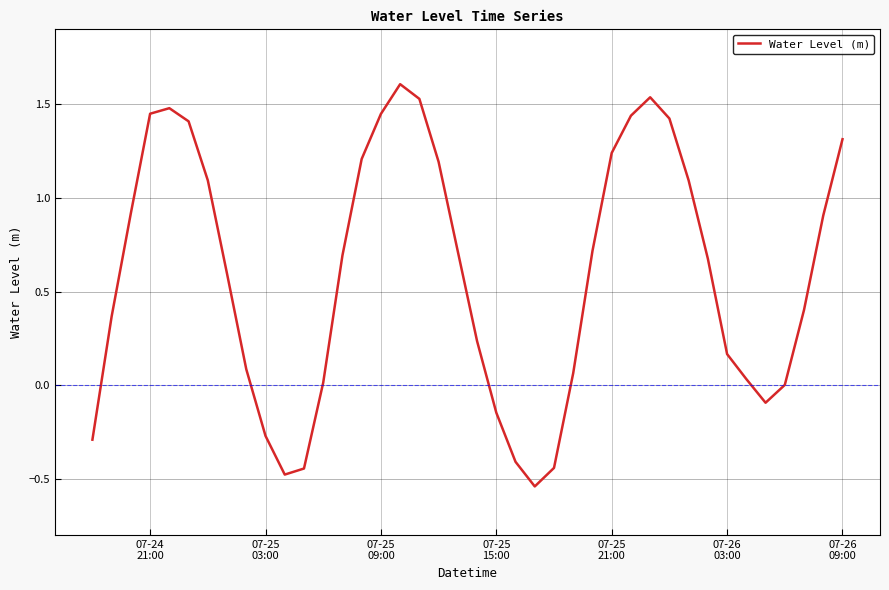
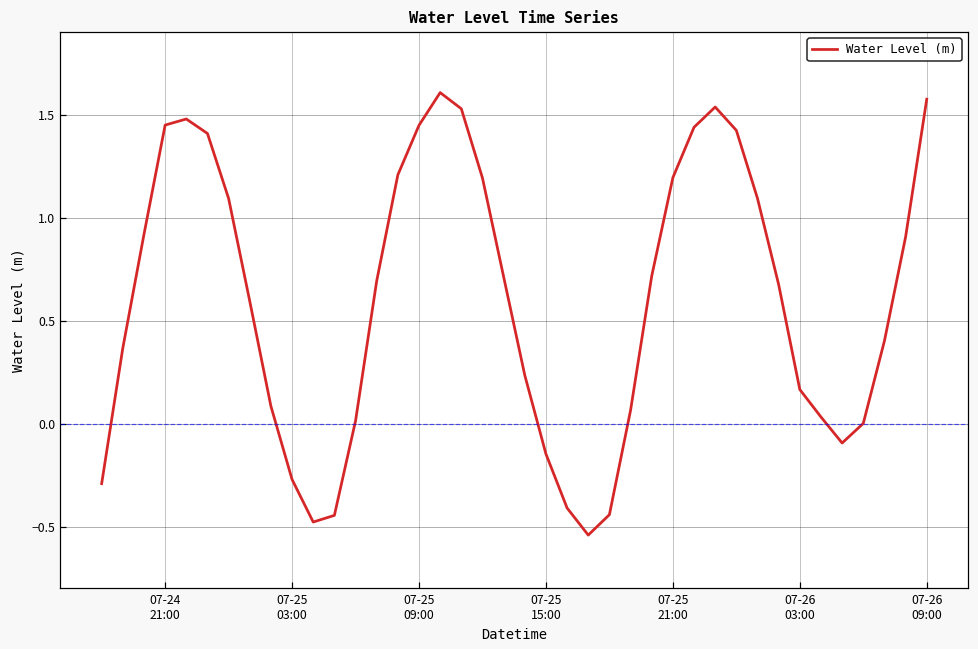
07-25 21:00: 1.24 -> 1.19
07-26 09:00: 1.31 -> 1.58
